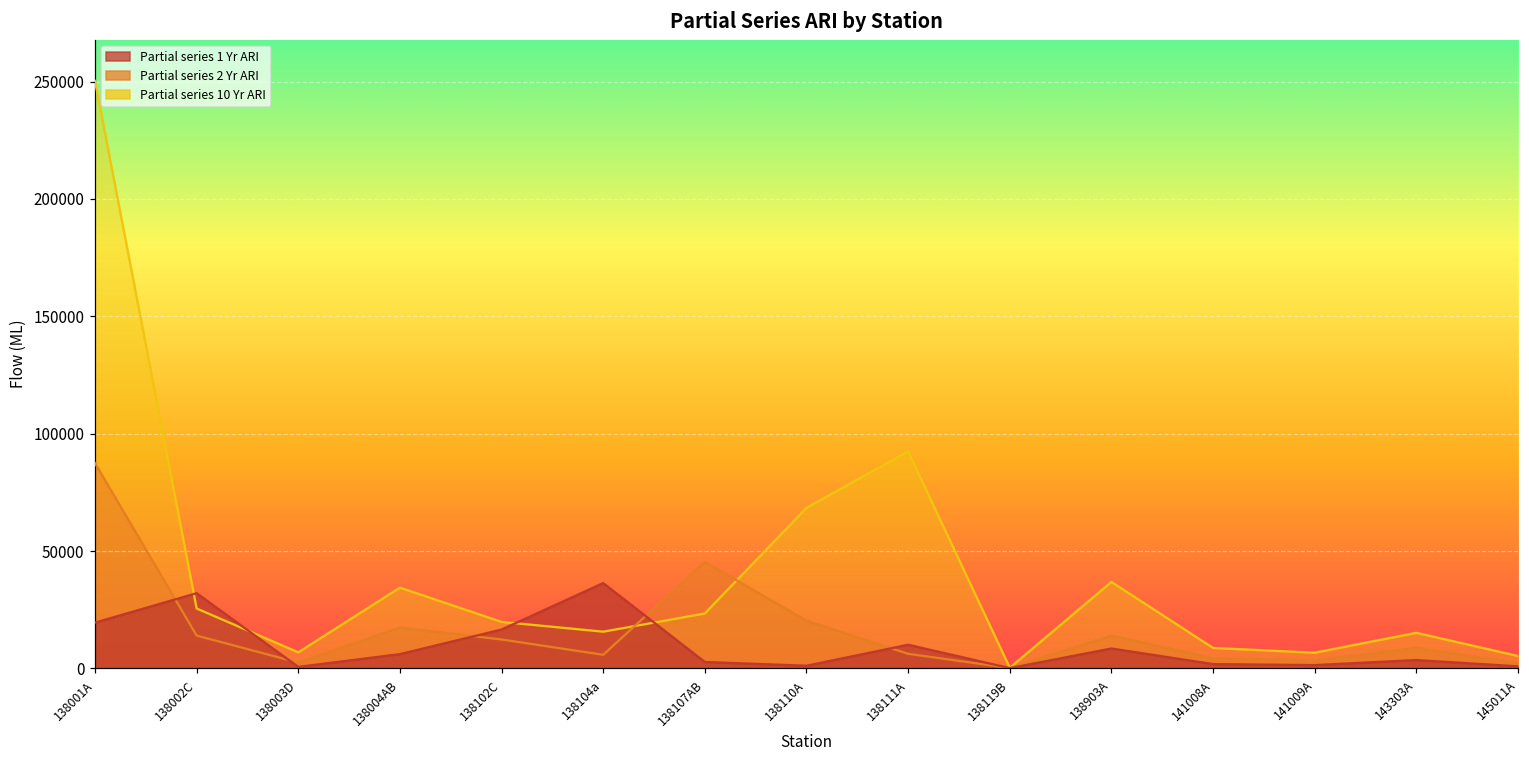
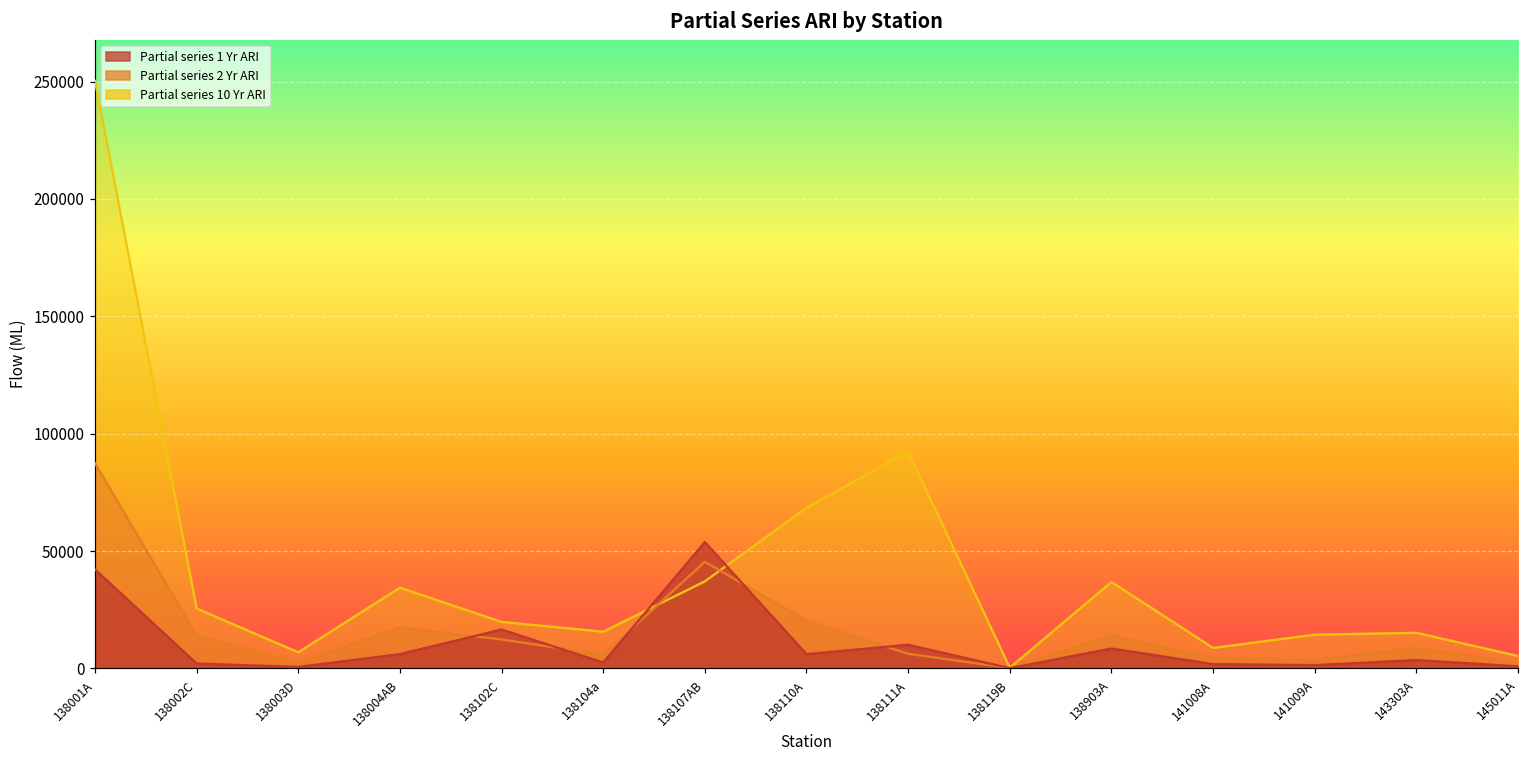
Partial series 1 Yr ARI, 138001A: 20000 -> 42000
Partial series 1 Yr ARI, 138002C: 32000 -> 2000
Partial series 1 Yr ARI, 138104a: 36000 -> 3000
Partial series 1 Yr ARI, 138107AB: 3000 -> 54000
Partial series 10 Yr ARI, 138107AB: 23000 -> 37000
Partial series 1 Yr ARI, 138110A: 1000 -> 6000
Partial series 10 Yr ARI, 141009A: 7000 -> 14000
